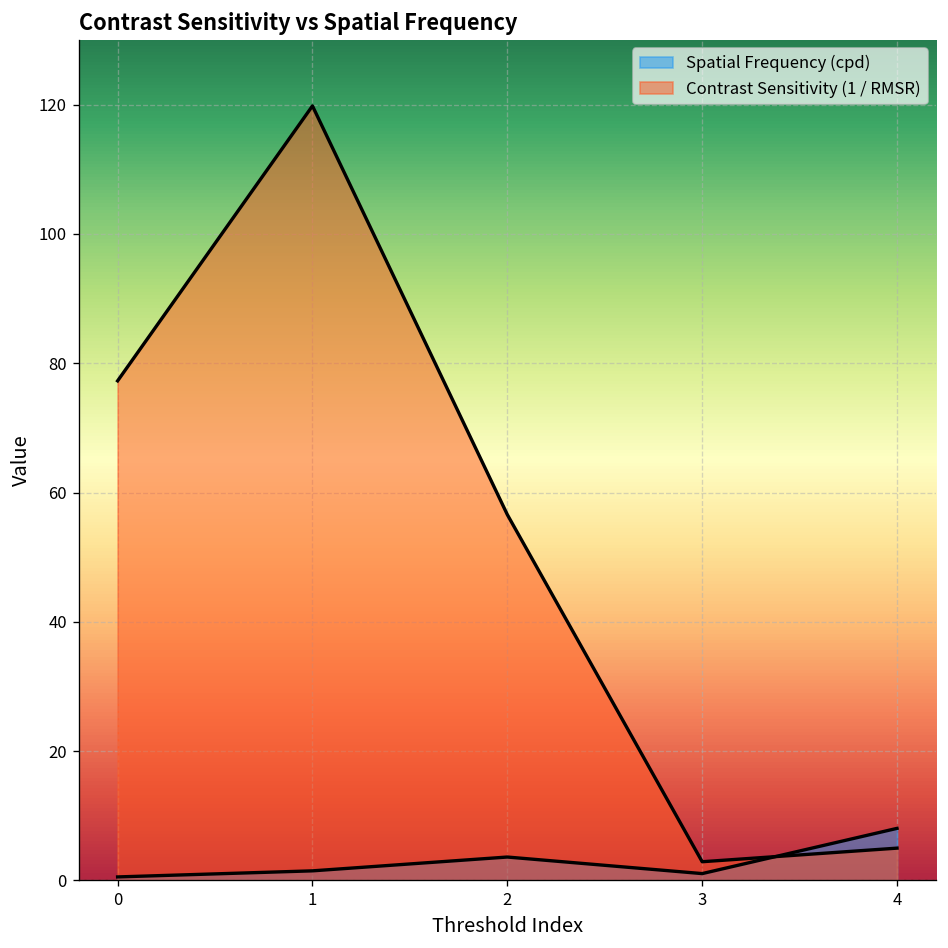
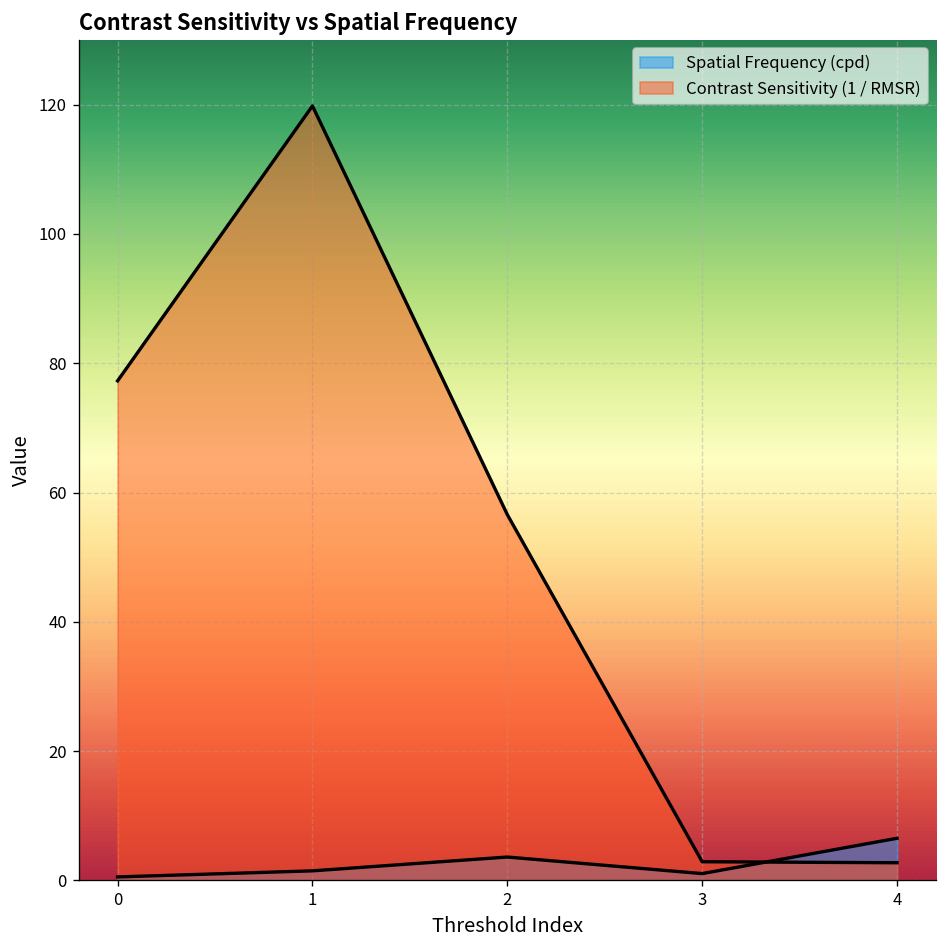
Spatial Frequency (cpd), 4: 8 -> 7
Contrast Sensitivity (1 / RMSR), 4: 5 -> 3
